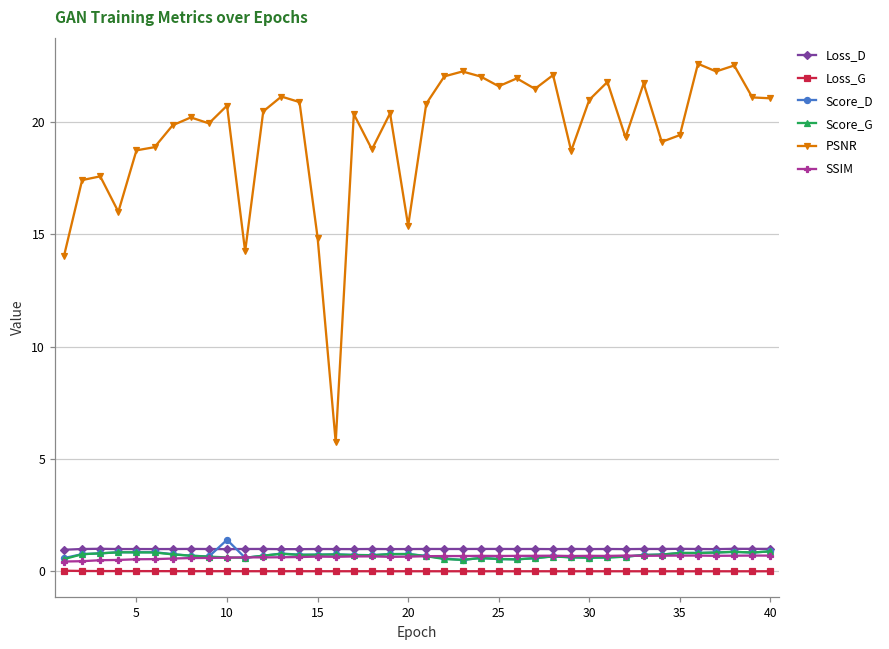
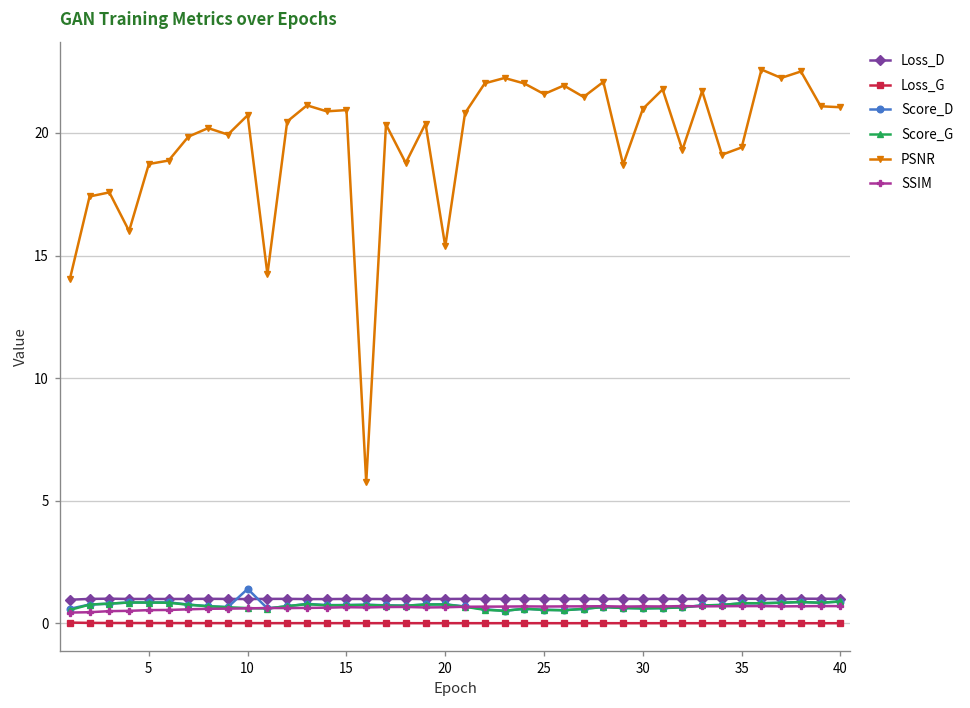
PSNR, 15: 14.9 -> 20.9
